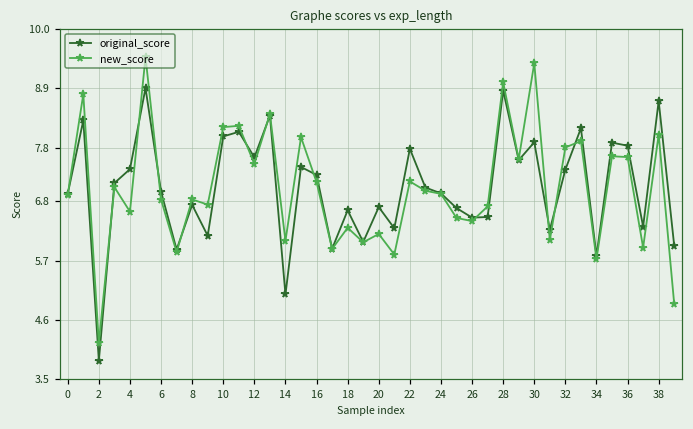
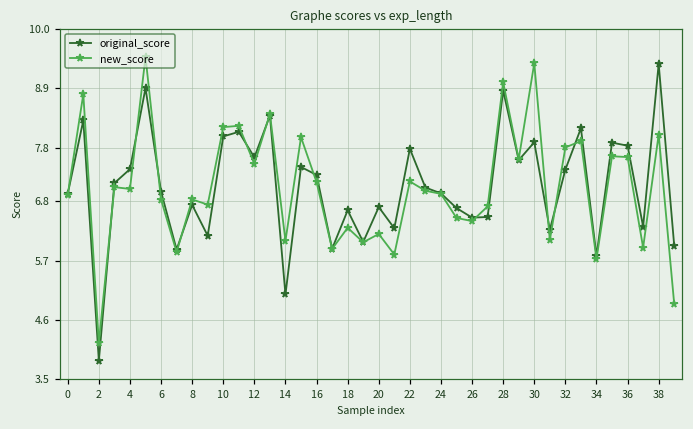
new_score, 4: 6.6 -> 7.0
original_score, 38: 8.7 -> 9.4
